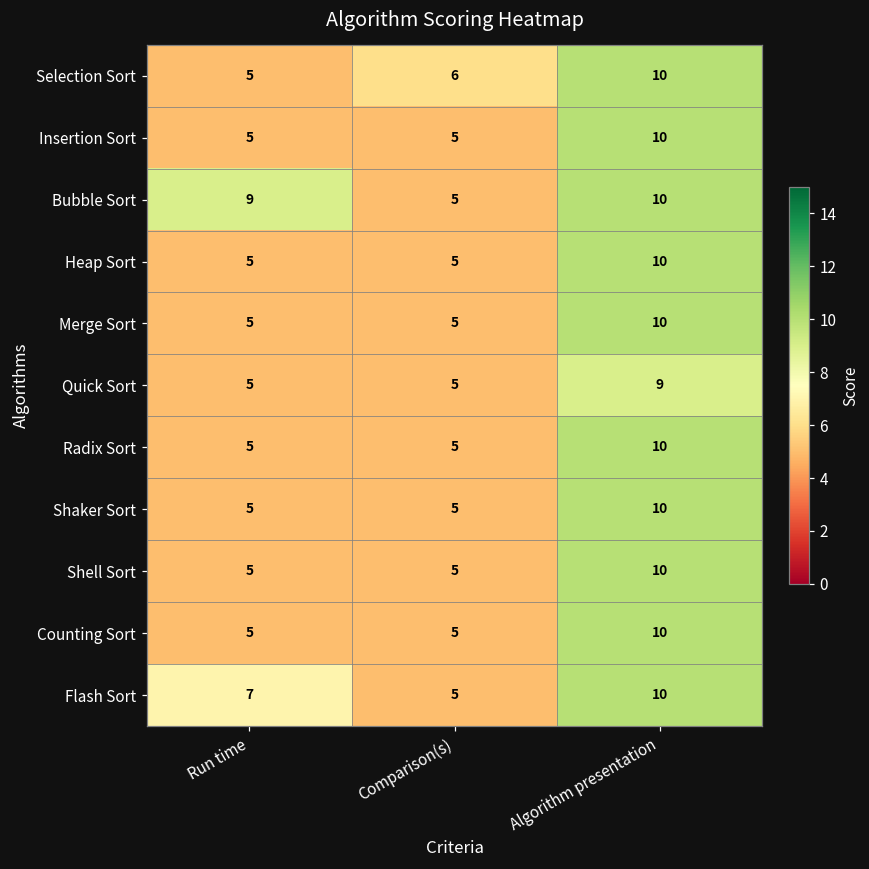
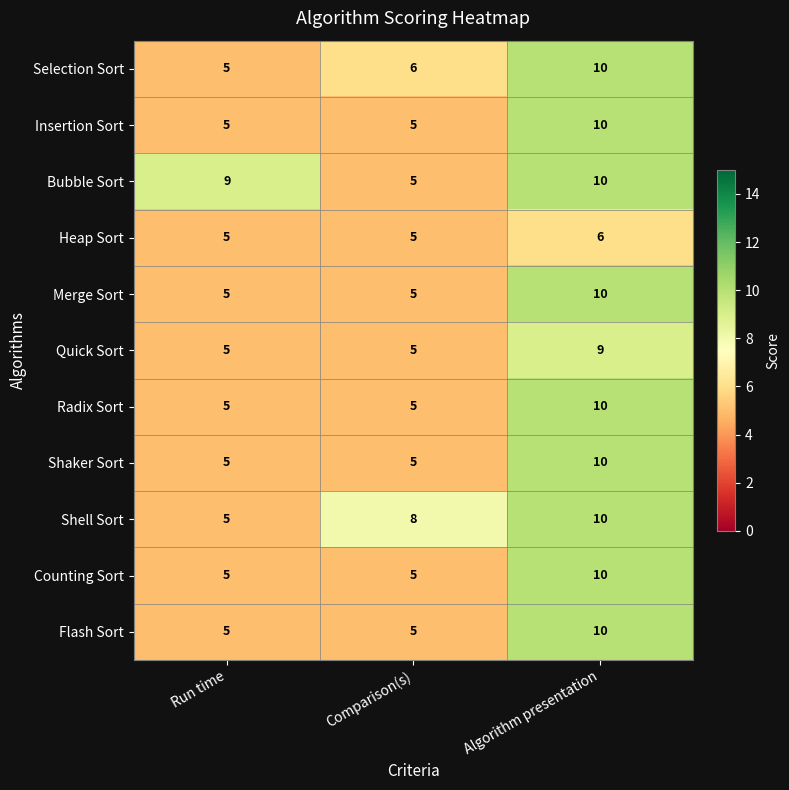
Heap Sort, Algorithm presentation: 10 -> 6
Shell Sort, Comparison(s): 5 -> 8
Flash Sort, Run time: 7 -> 5
